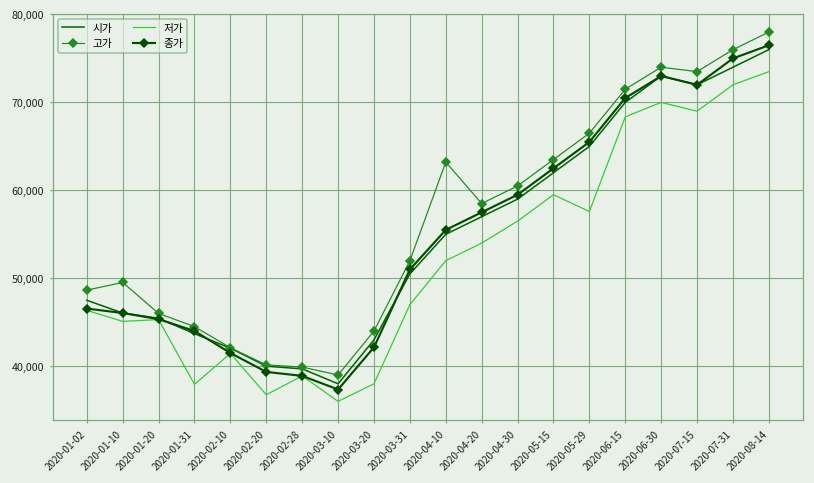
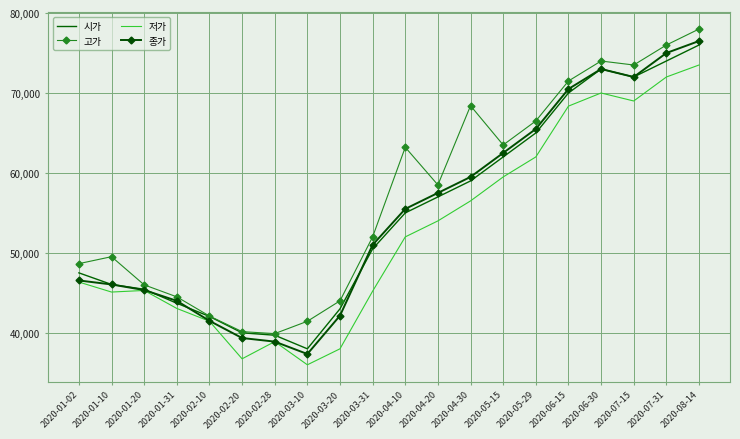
저가, 2020-01-31: 38,000 -> 43,000
고가, 2020-03-10: 39,000 -> 41,000
저가, 2020-03-31: 47,000 -> 45,000
고가, 2020-04-30: 61,000 -> 68,000
저가, 2020-05-29: 58,000 -> 62,000
